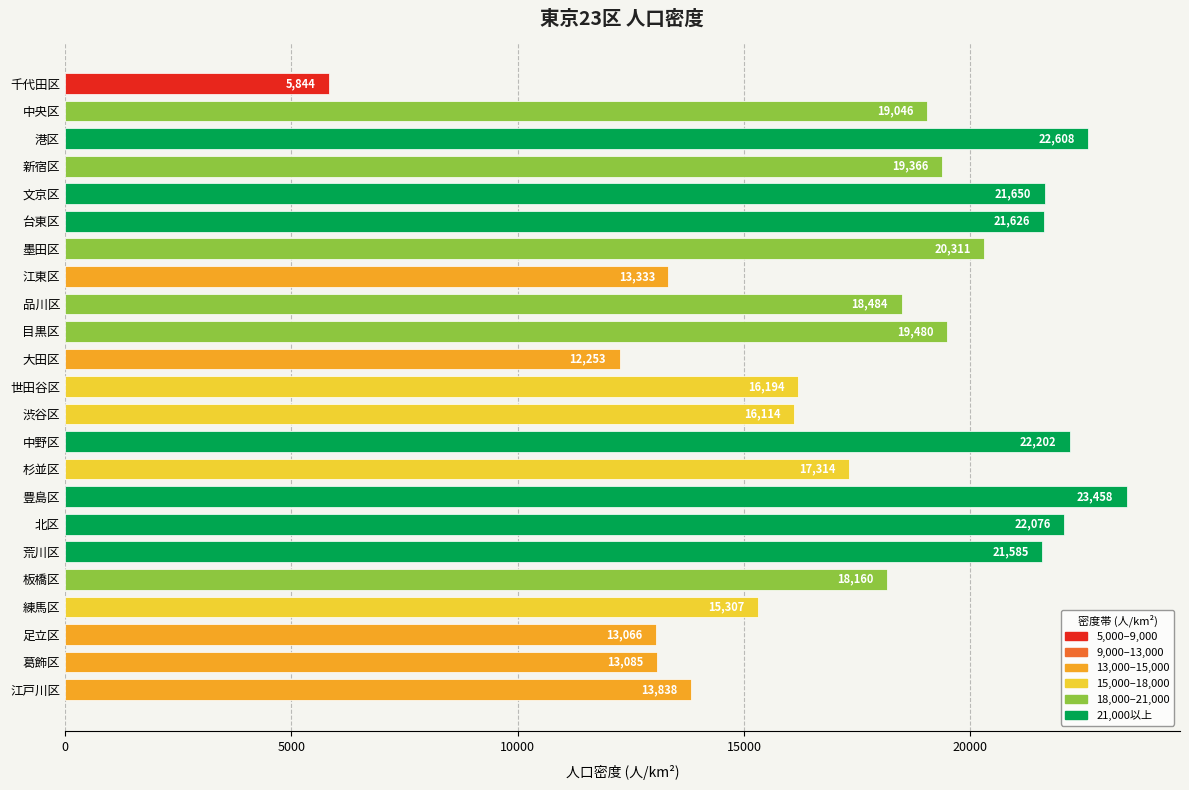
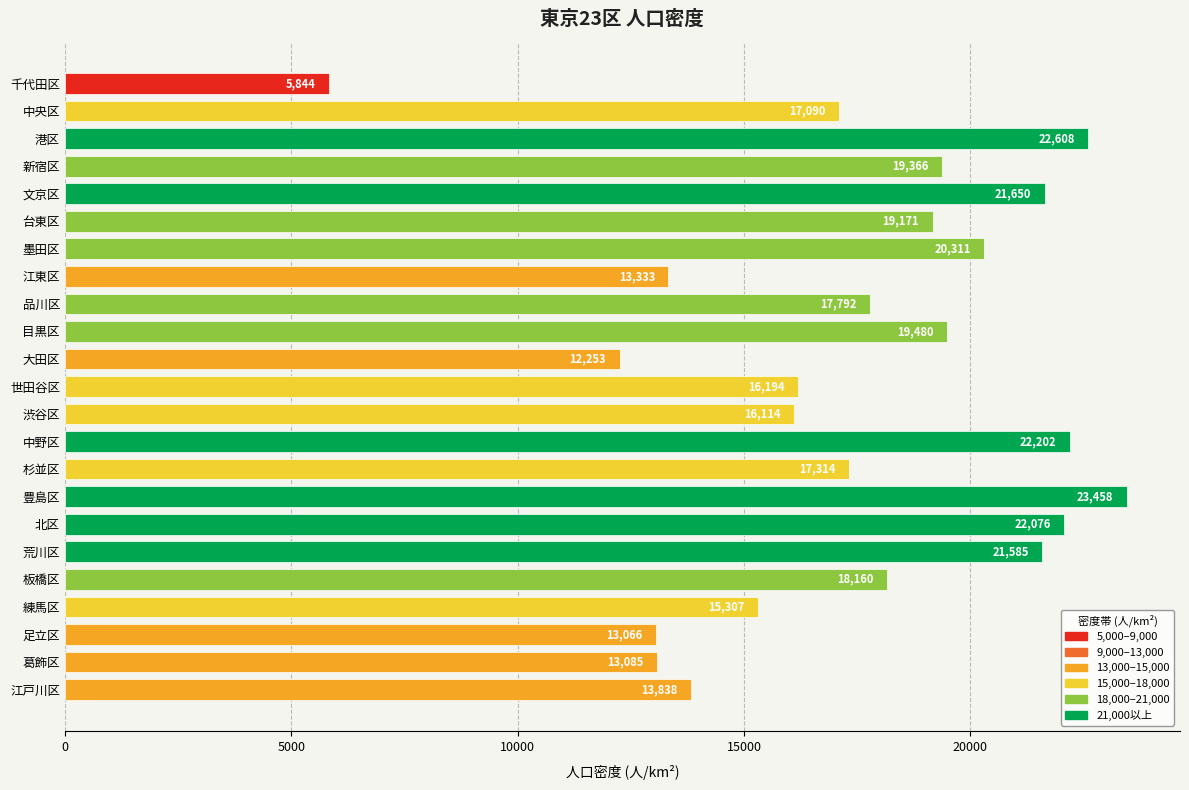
中央区: 19,046 -> 17,090
台東区: 21,626 -> 19,171
品川区: 18,484 -> 17,792
